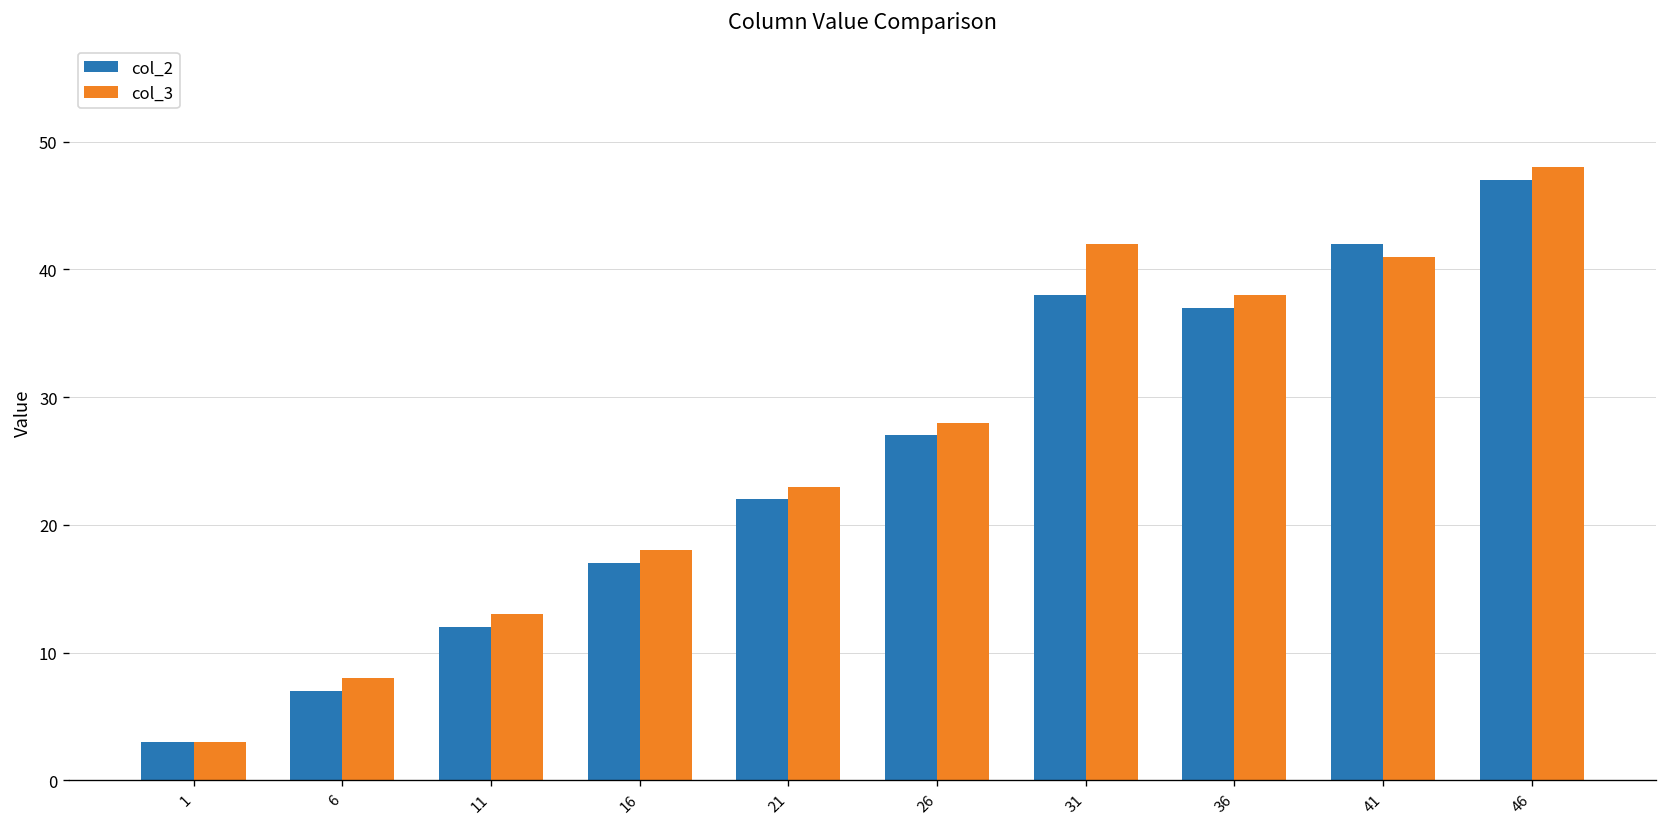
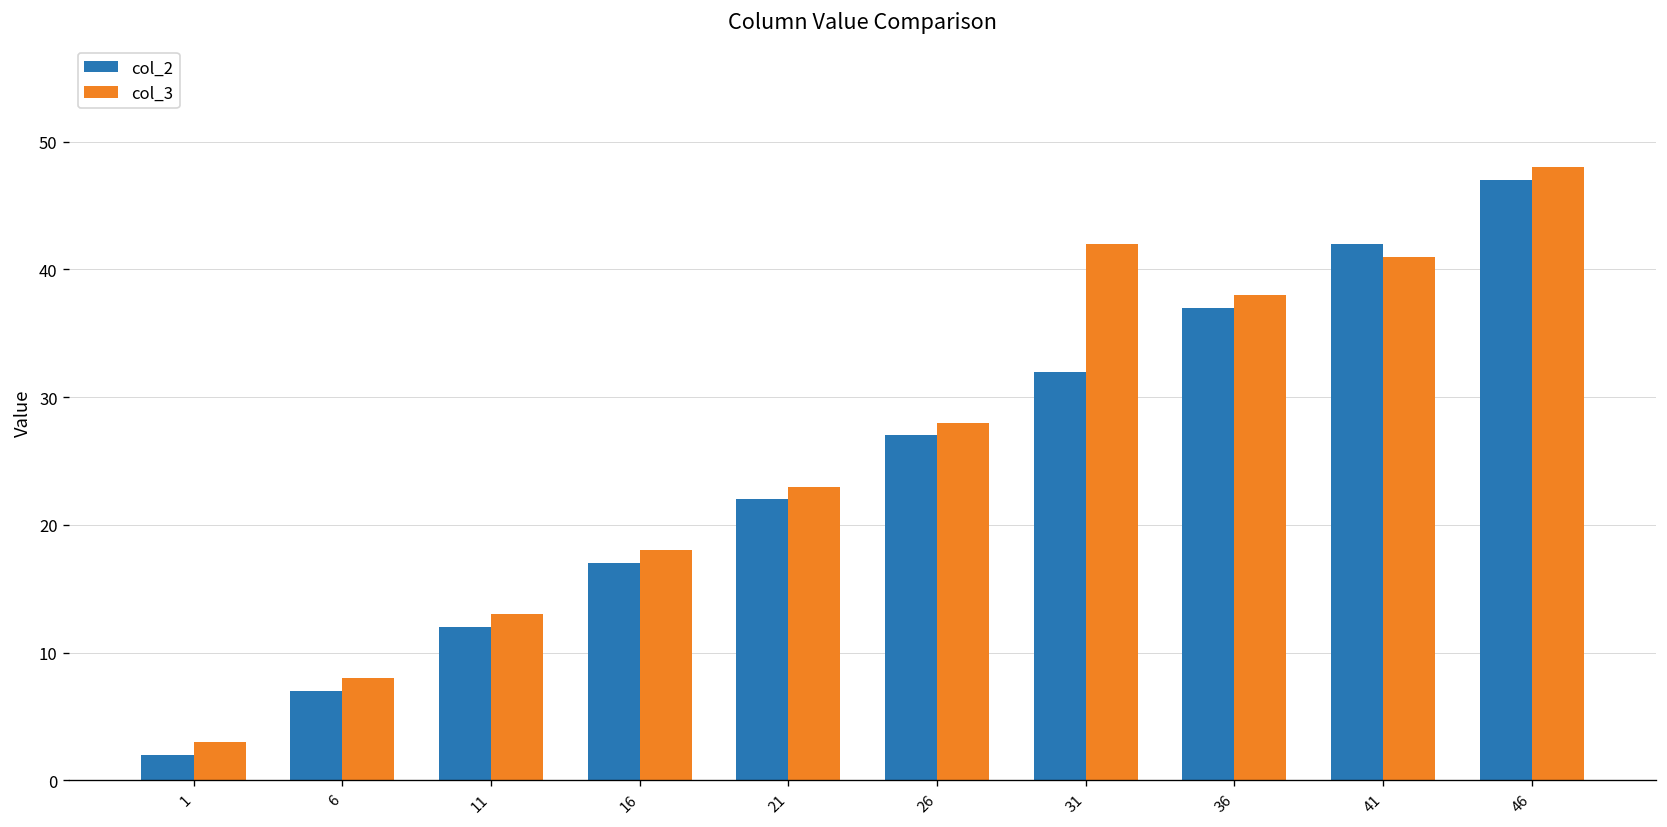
col_2, 1: 3 -> 2
col_2, 31: 38 -> 32
